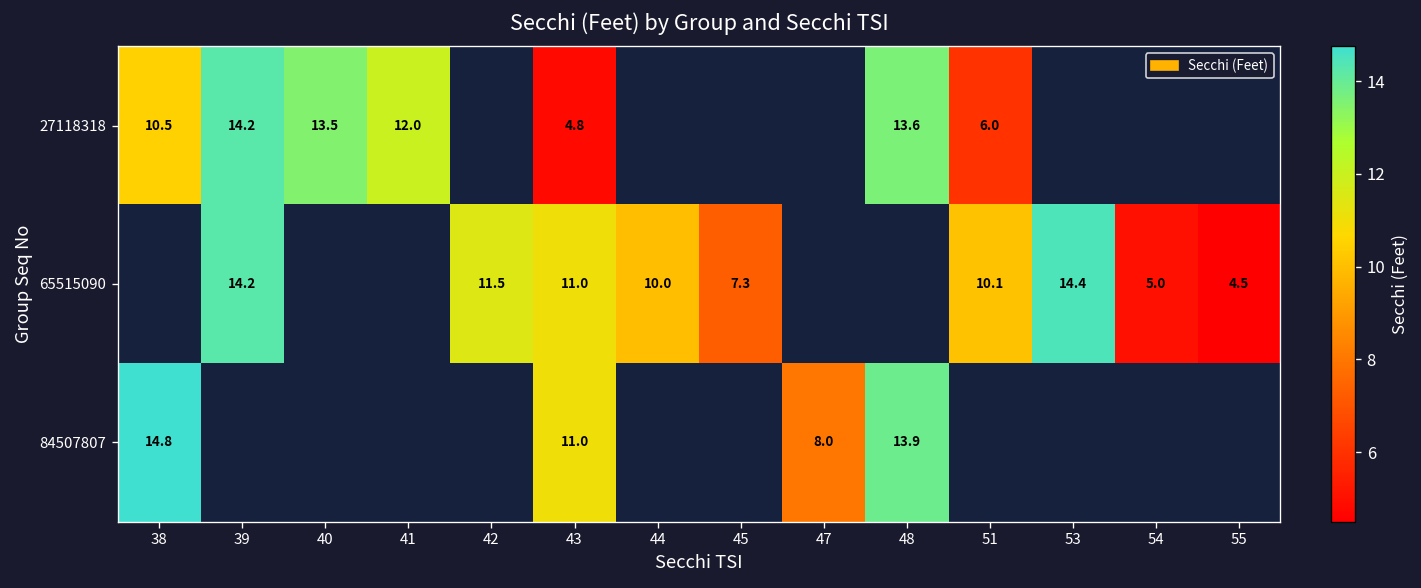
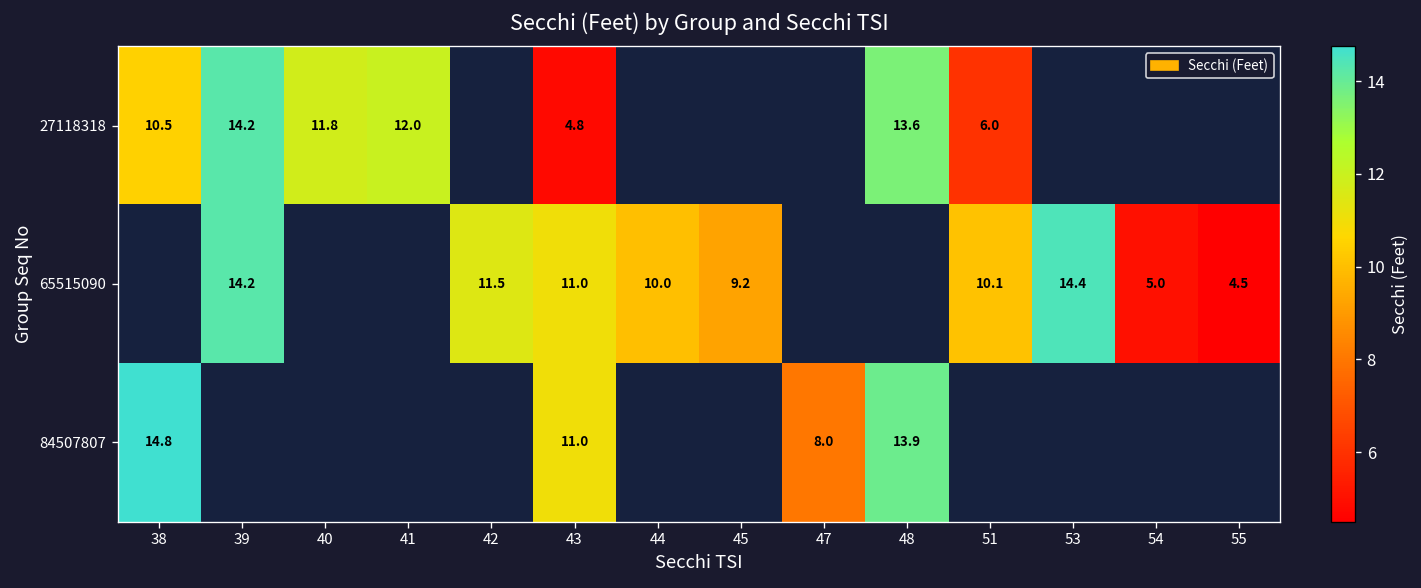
27118318, 40: 13.5 -> 11.8
65515090, 45: 7.3 -> 9.2
